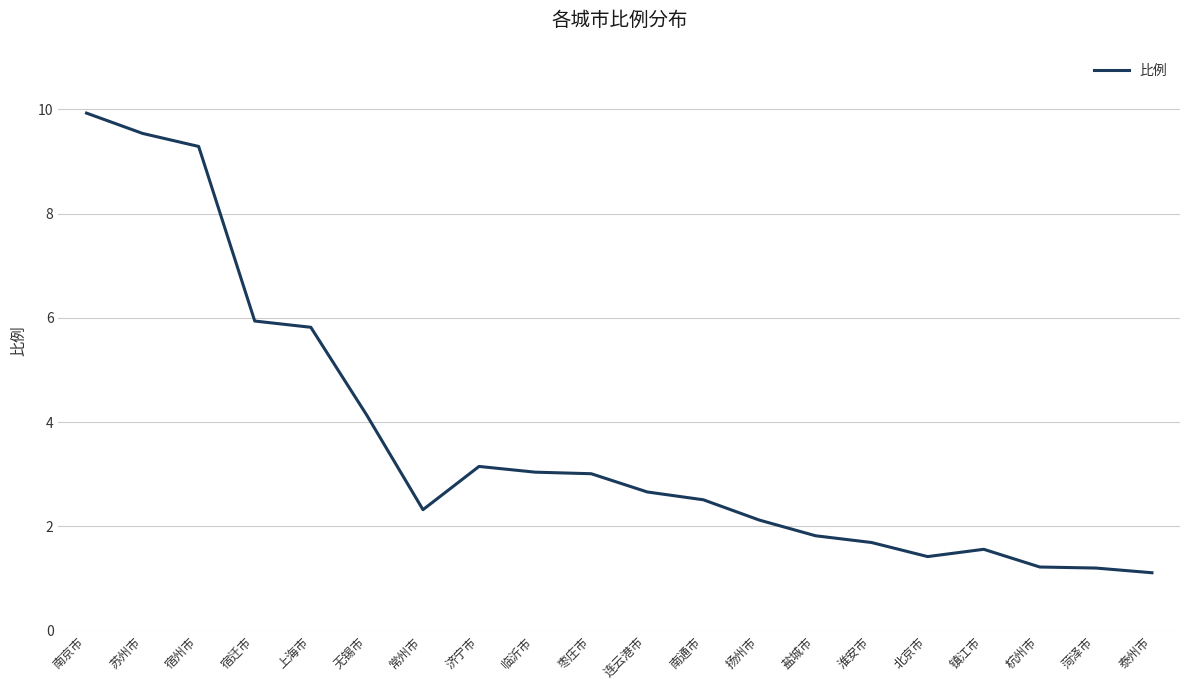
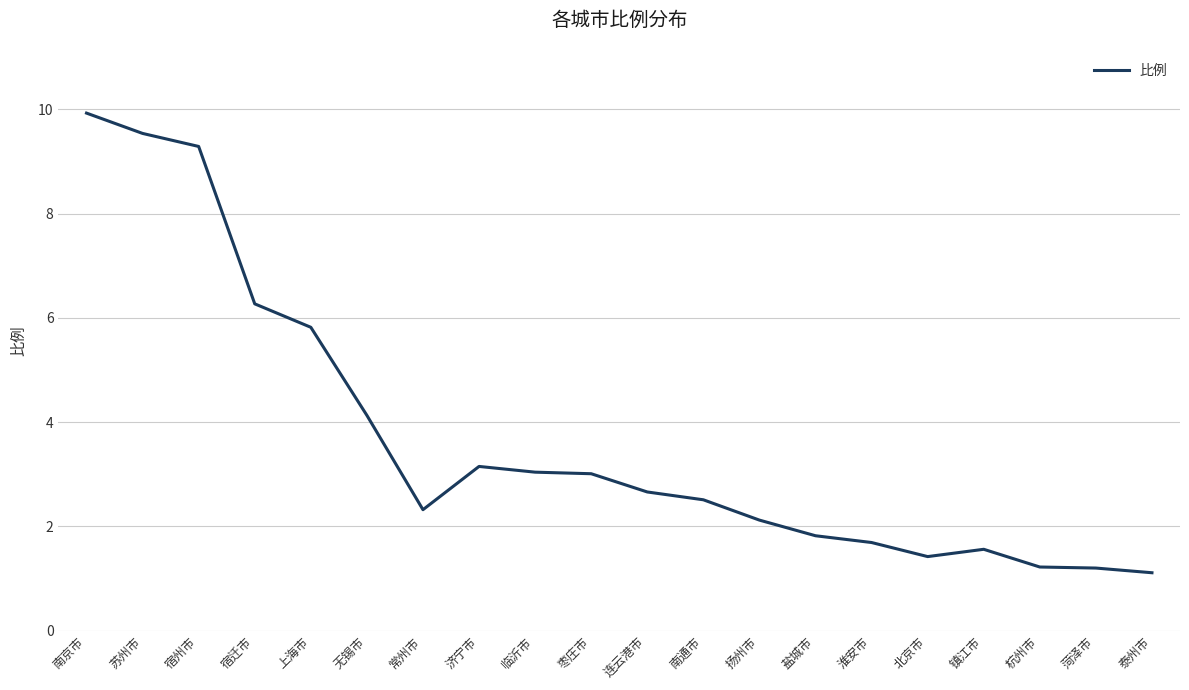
宿迁市: 5.9 -> 6.3
